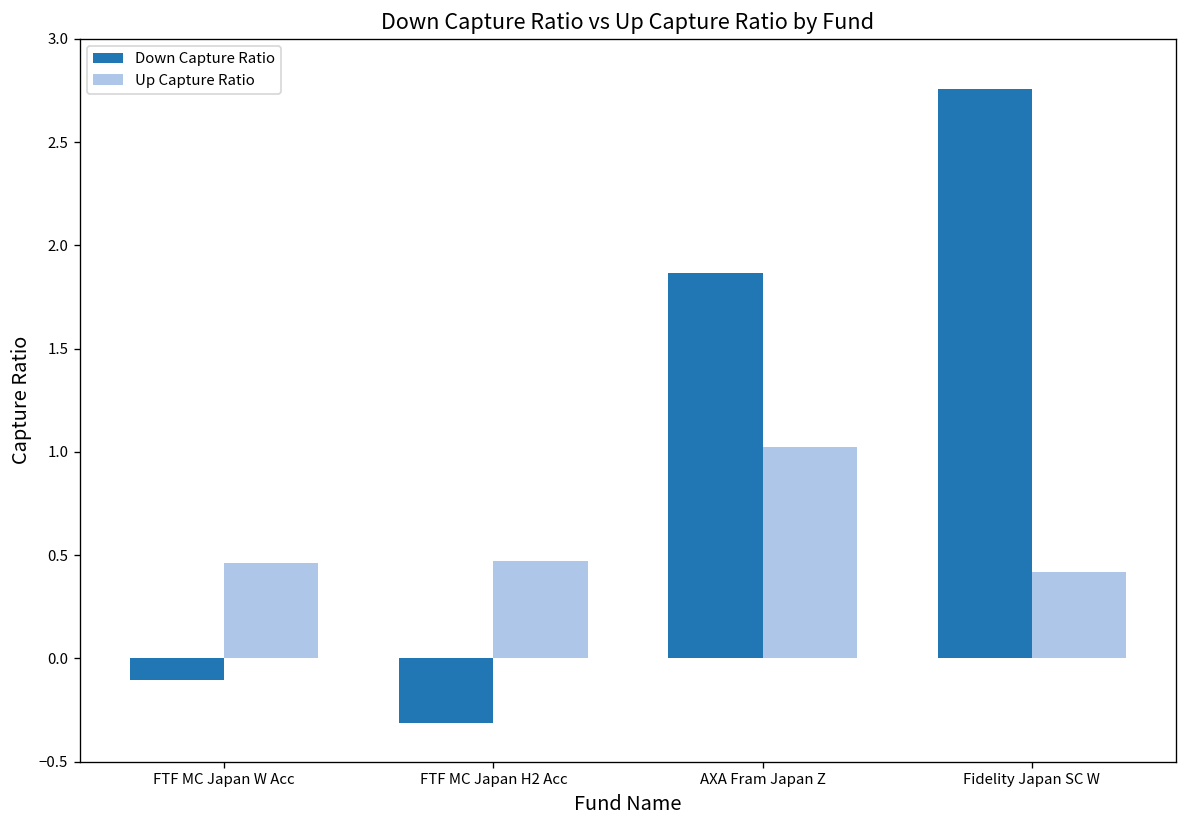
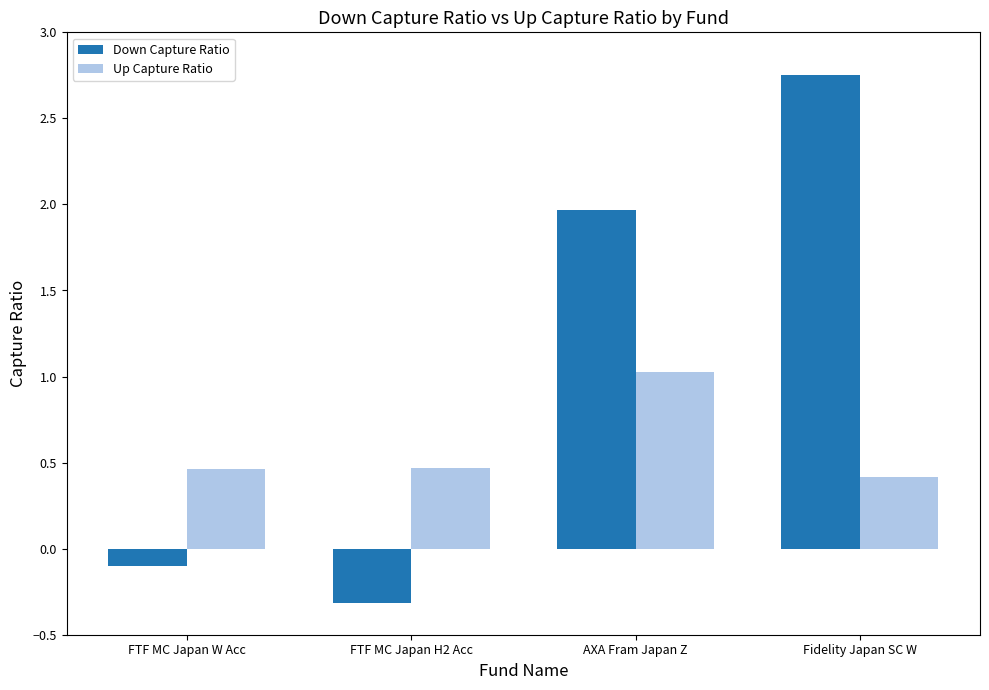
Down Capture Ratio, AXA Fram Japan Z: 1.87 -> 1.97
